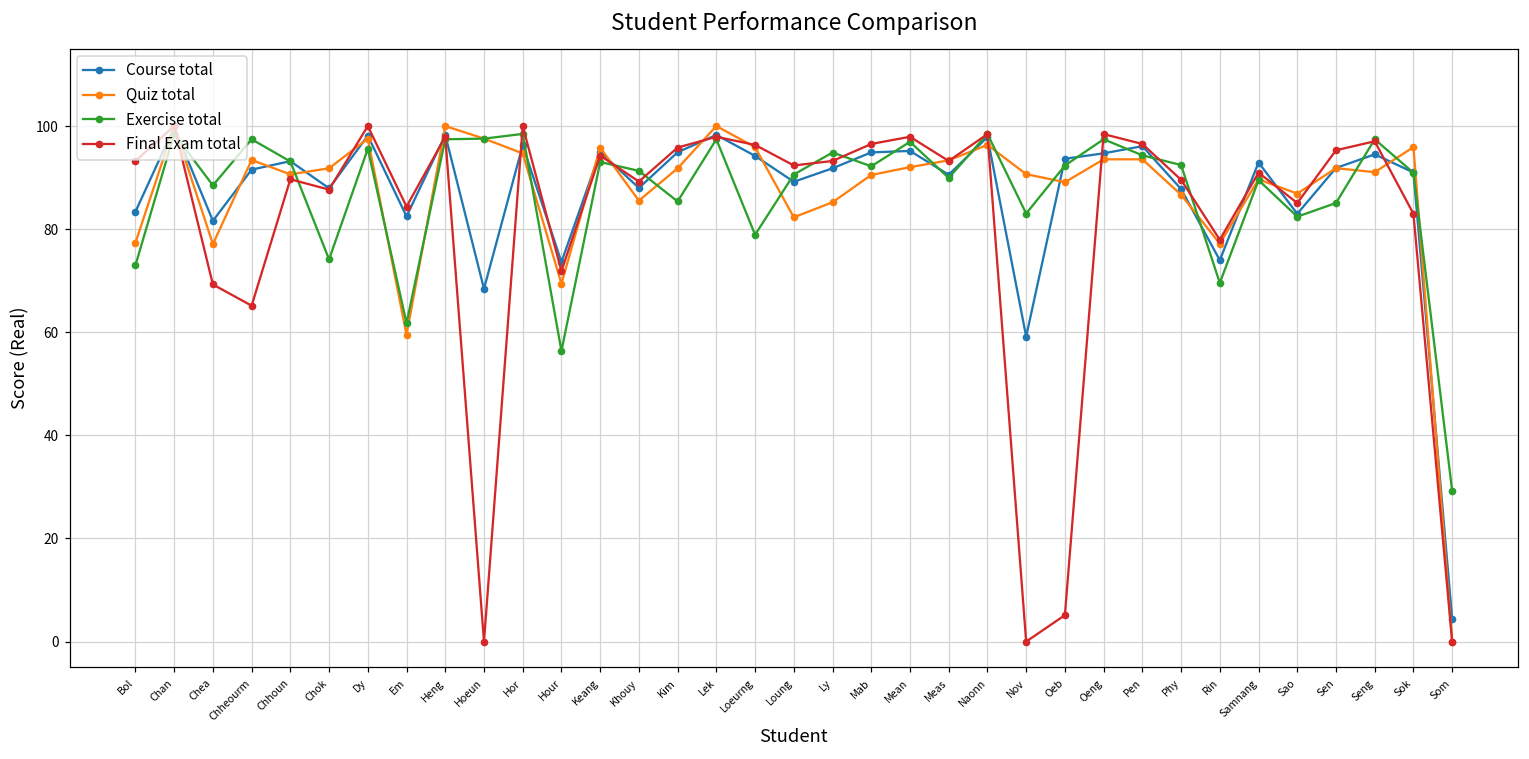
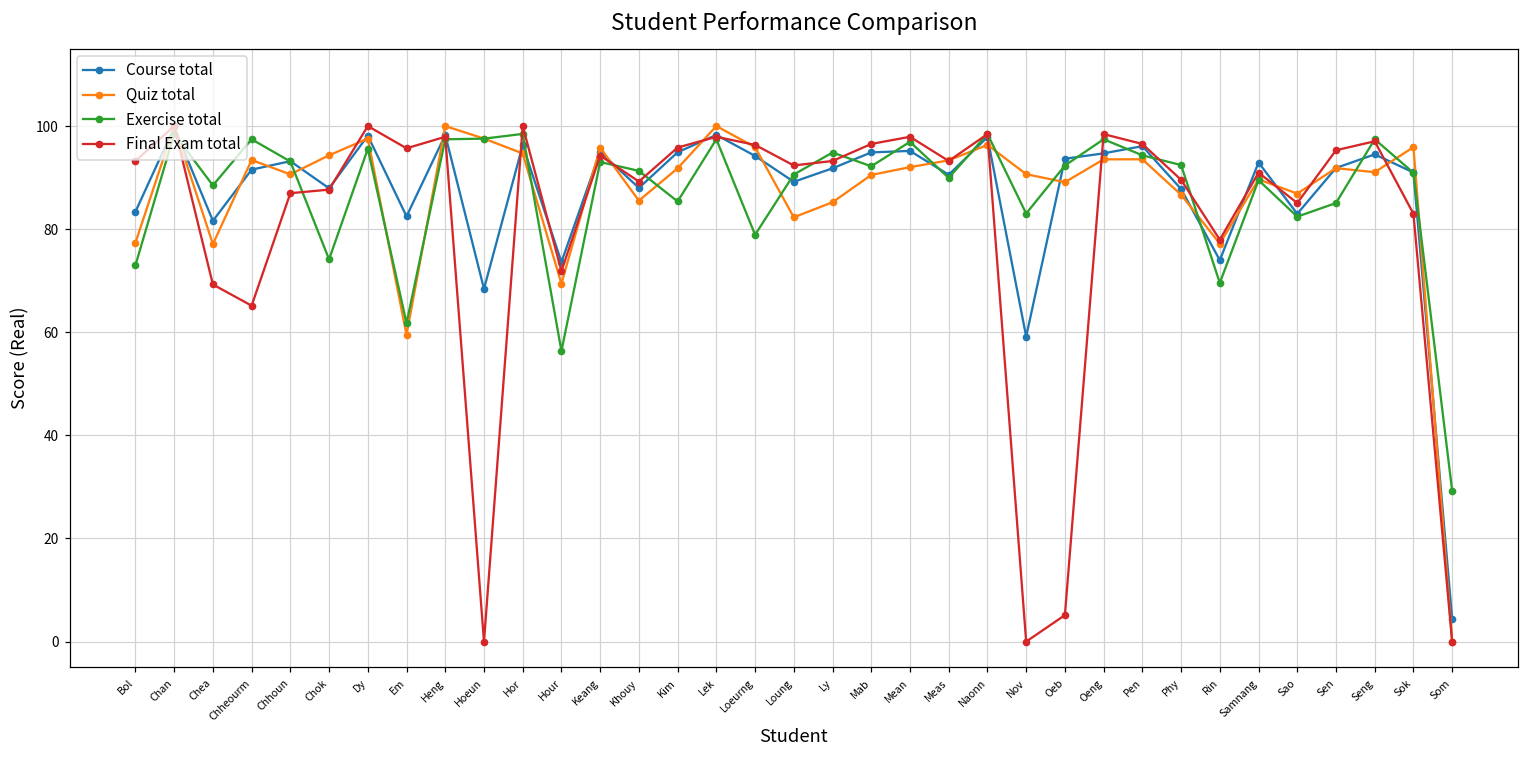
Final Exam total, Chhoun: 90 -> 87
Quiz total, Chok: 92 -> 94
Final Exam total, Em: 84 -> 96
